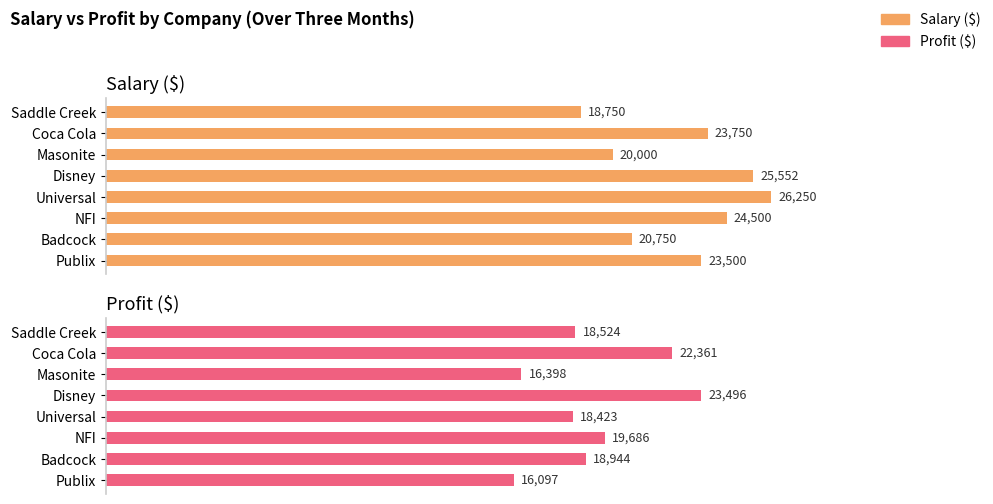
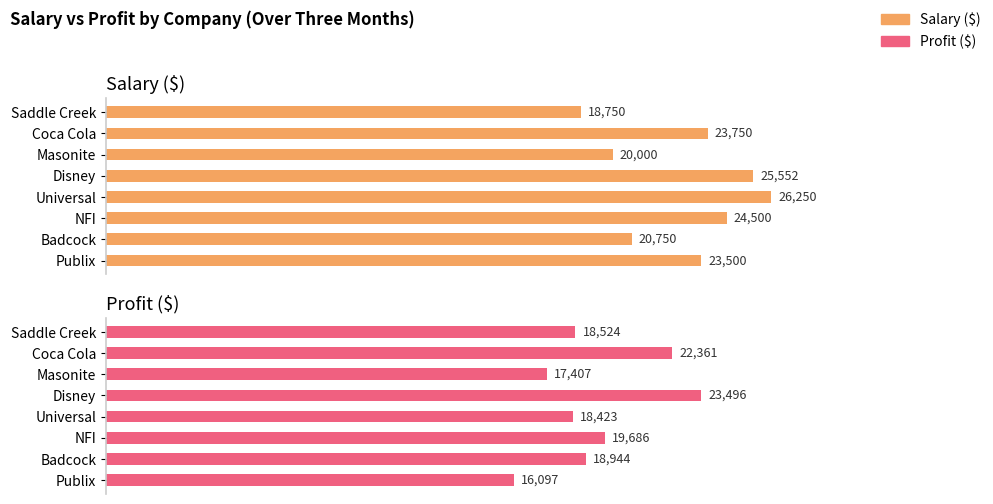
Profit ($), Masonite: 16,398 -> 17,407
